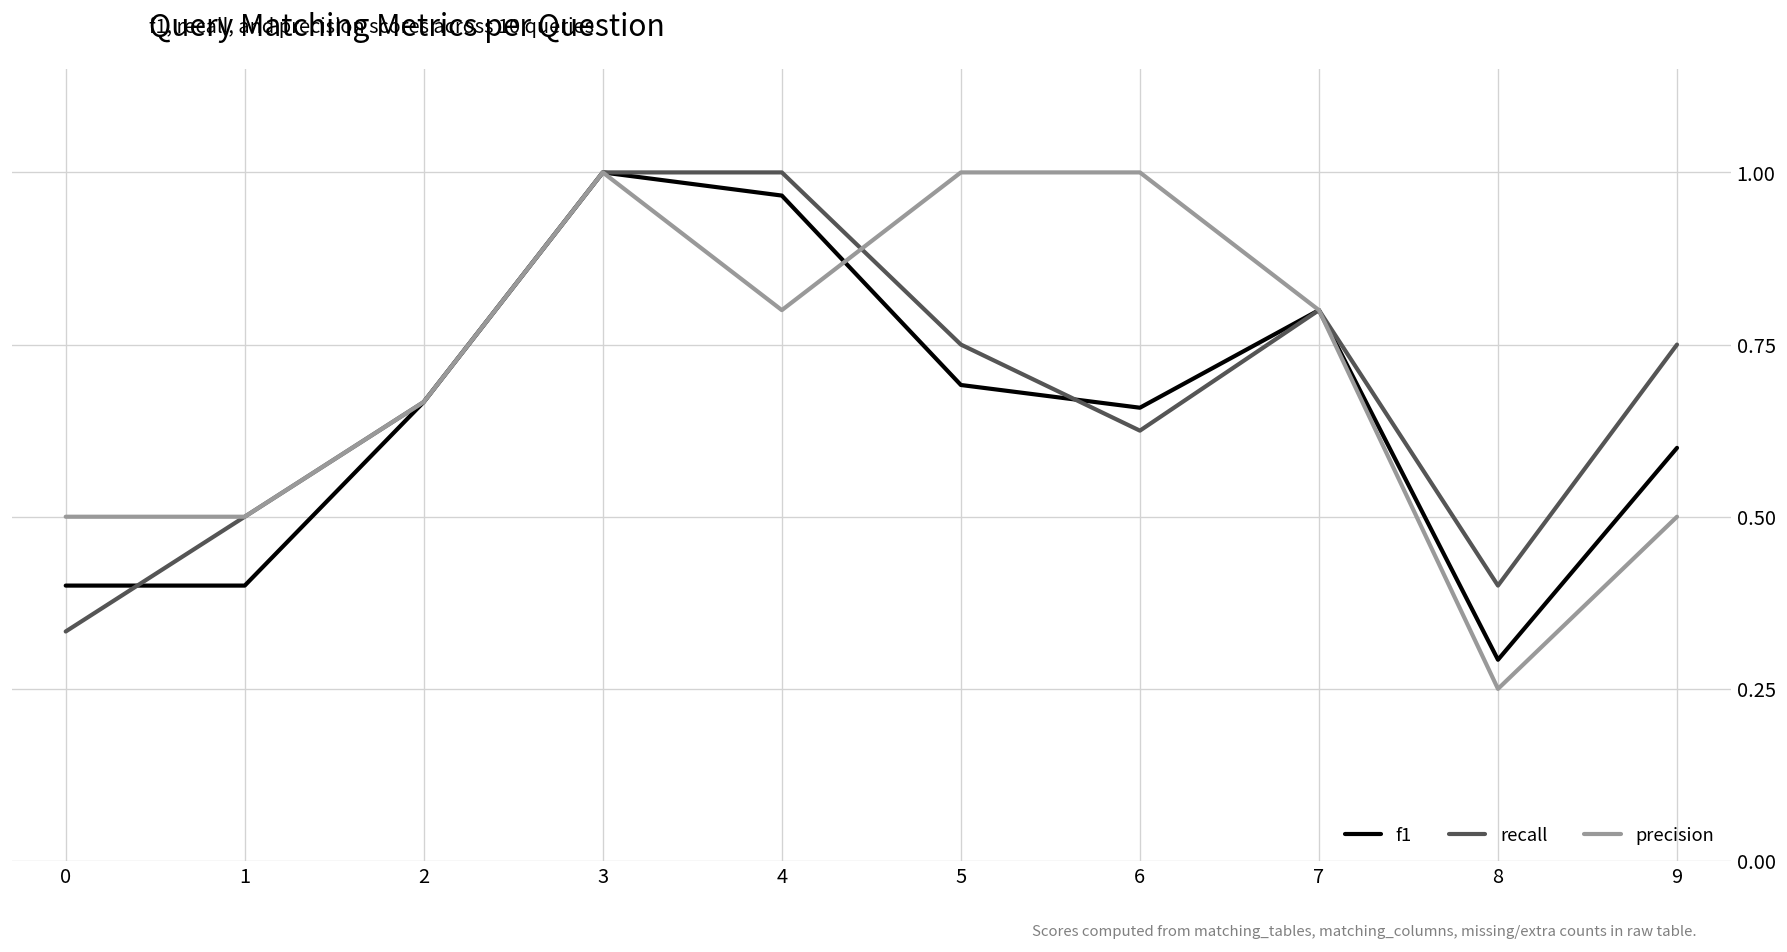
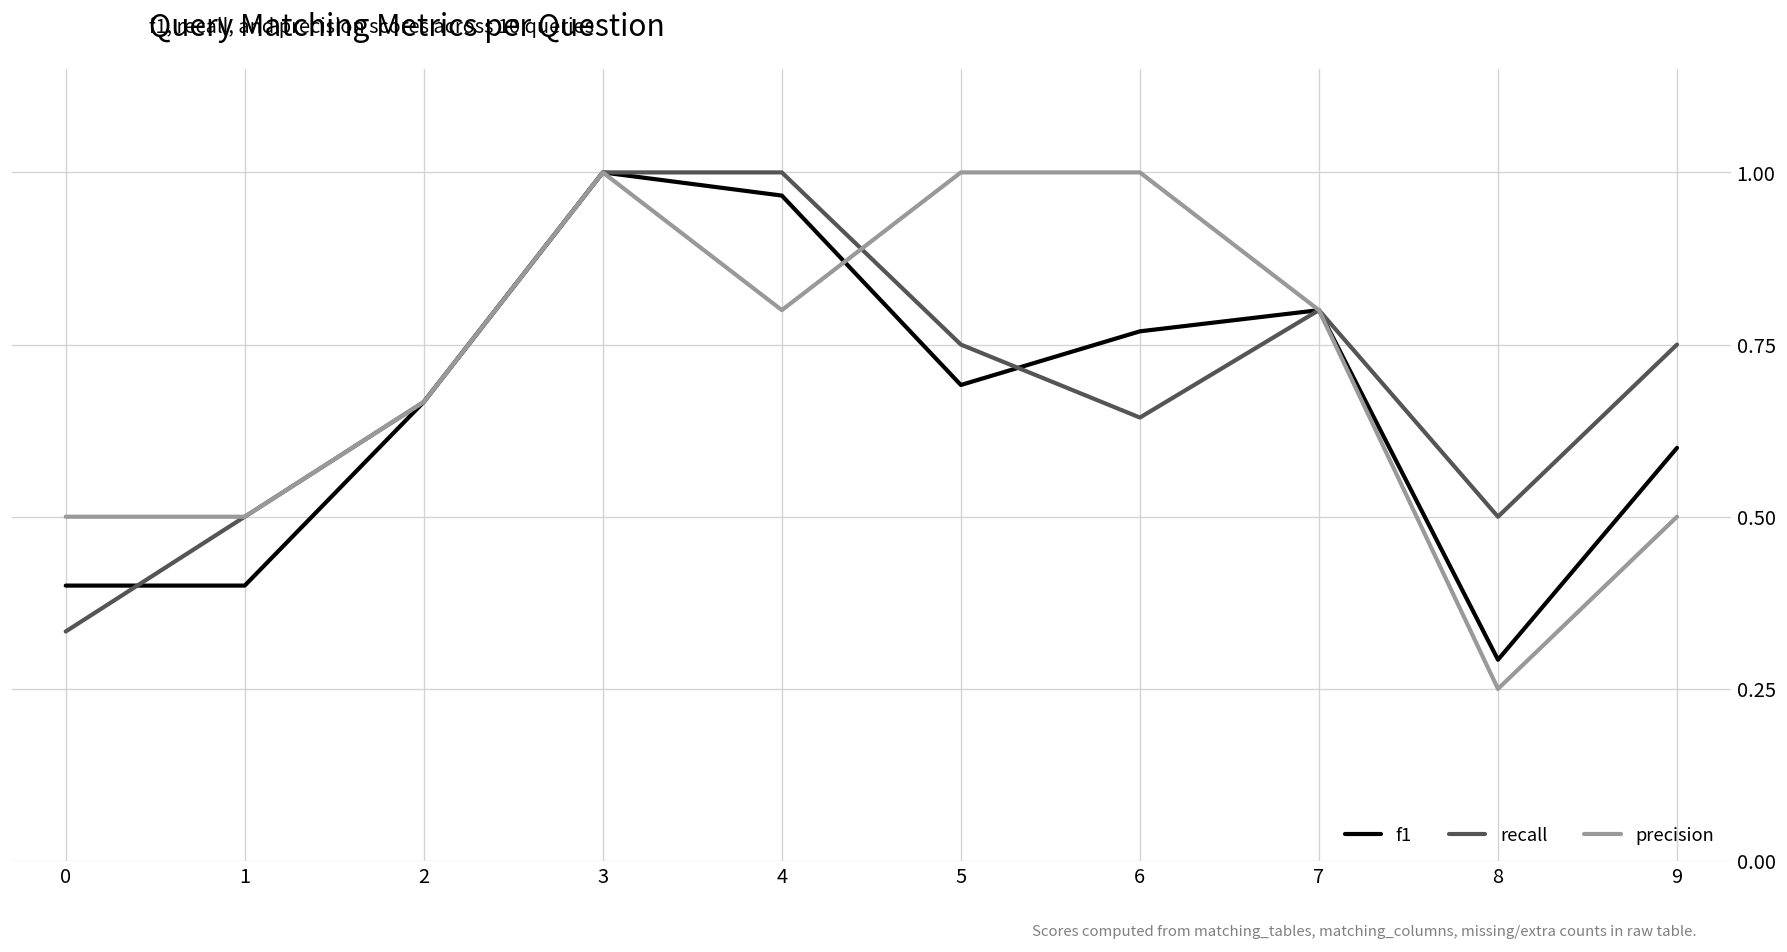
f1, 6: 0.66 -> 0.77
recall, 6: 0.63 -> 0.64
recall, 8: 0.4 -> 0.5
